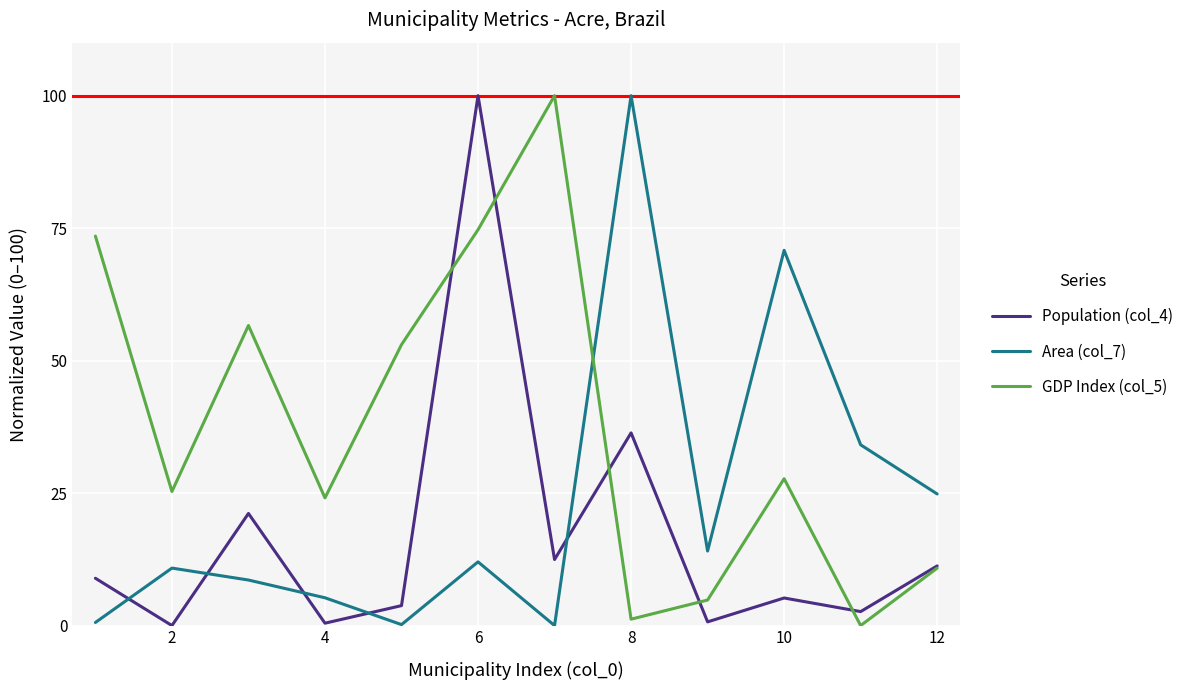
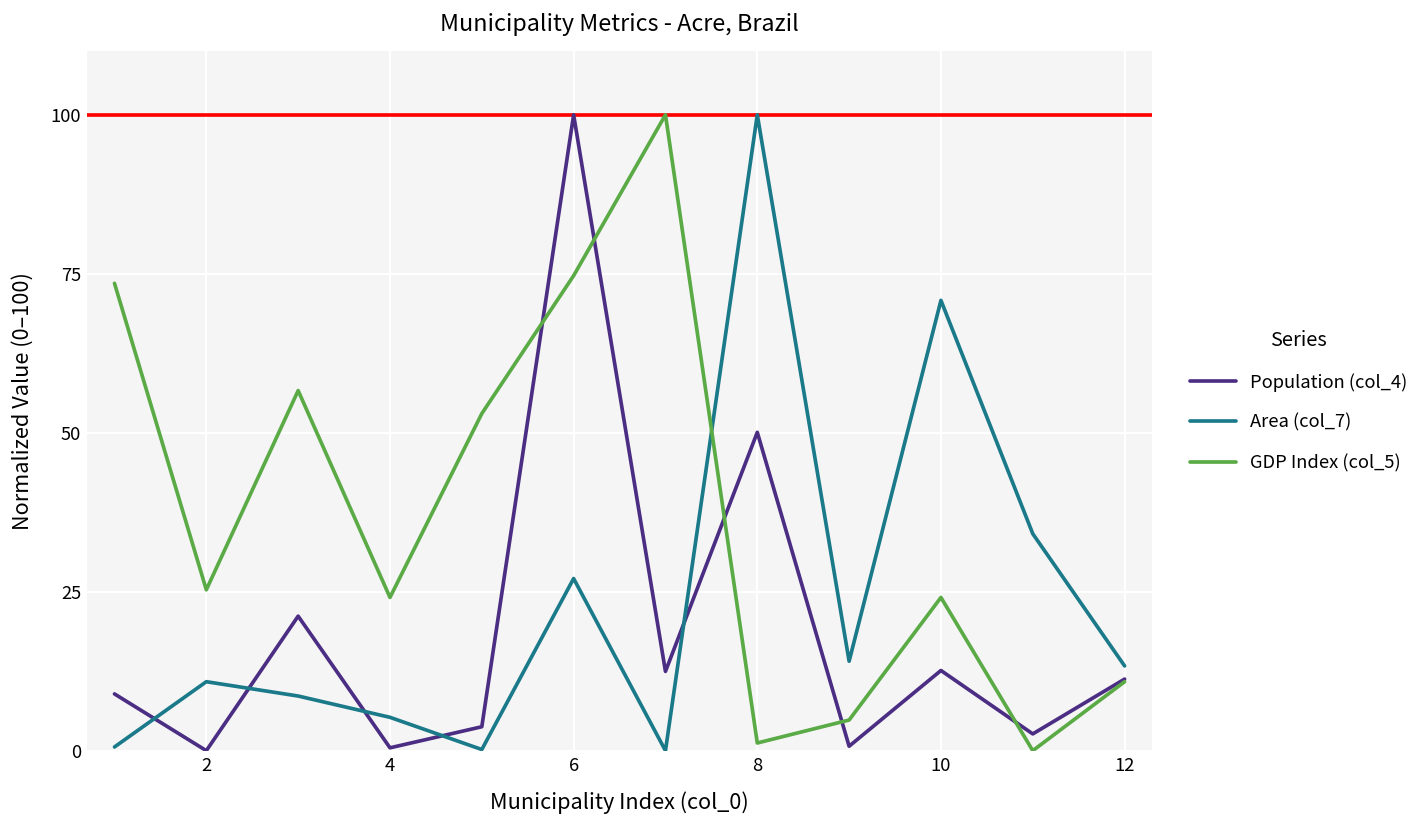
Area (col_7), 6: 12 -> 27
Population (col_4), 8: 36 -> 50
Population (col_4), 10: 5 -> 13
GDP Index (col_5), 10: 28 -> 24
Area (col_7), 12: 25 -> 13
